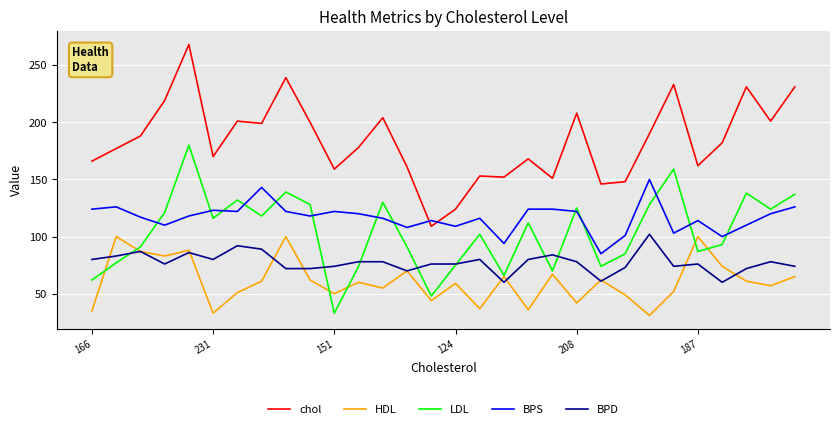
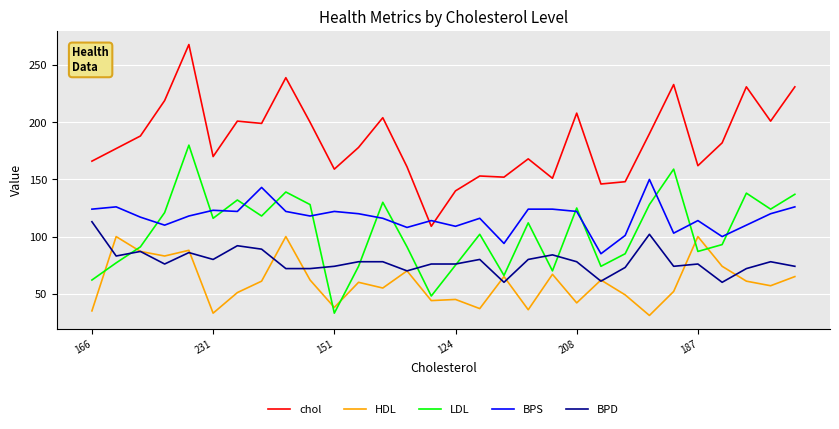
BPD, 166: 80 -> 113
HDL, 151: 50 -> 38
chol, 124: 124 -> 140
HDL, 124: 59 -> 45
